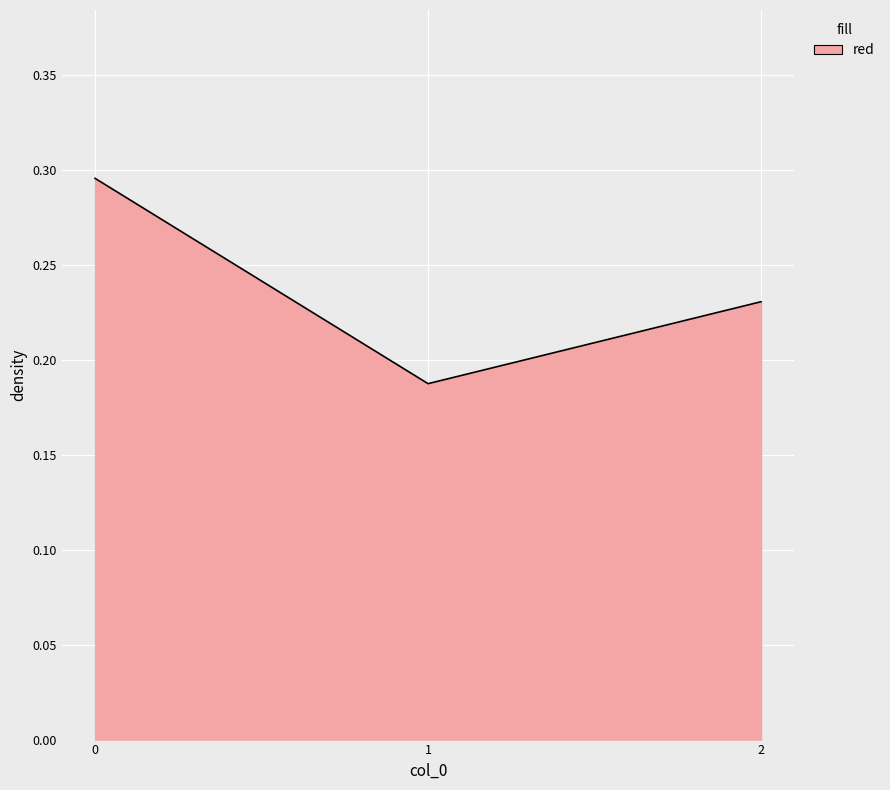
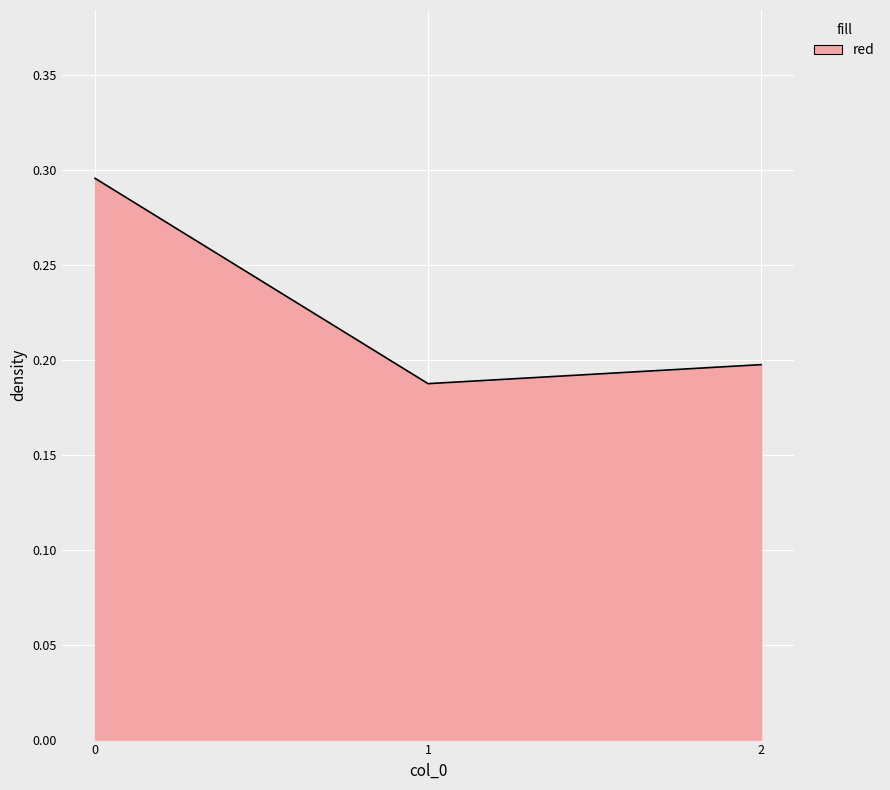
2: 0.231 -> 0.198
